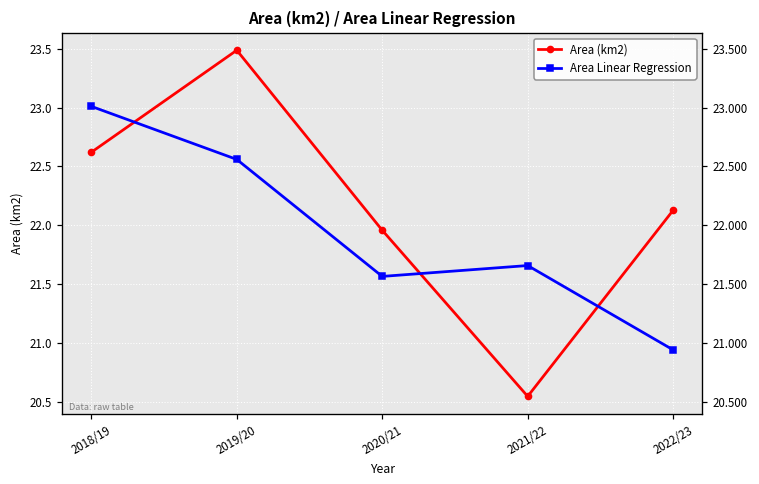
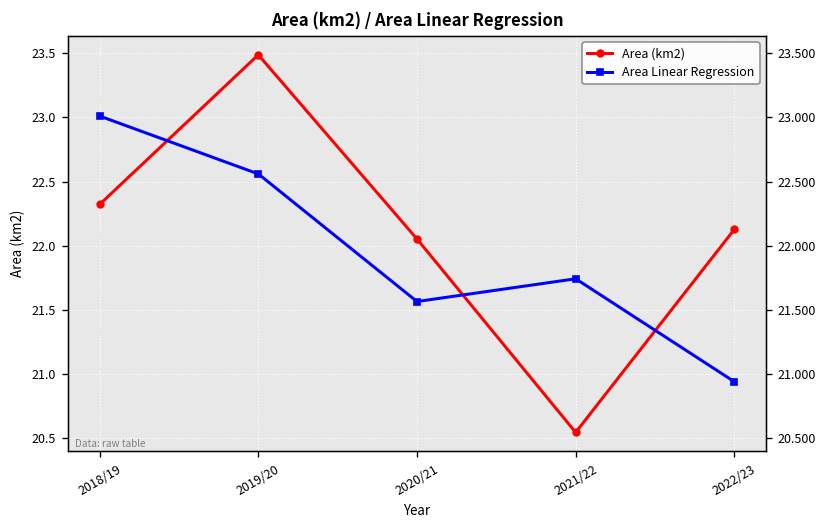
Area (km2), 2018/19: 22.62 -> 22.32
Area (km2), 2020/21: 21.96 -> 22.05
Area Linear Regression, 2021/22: 21.66 -> 21.74
